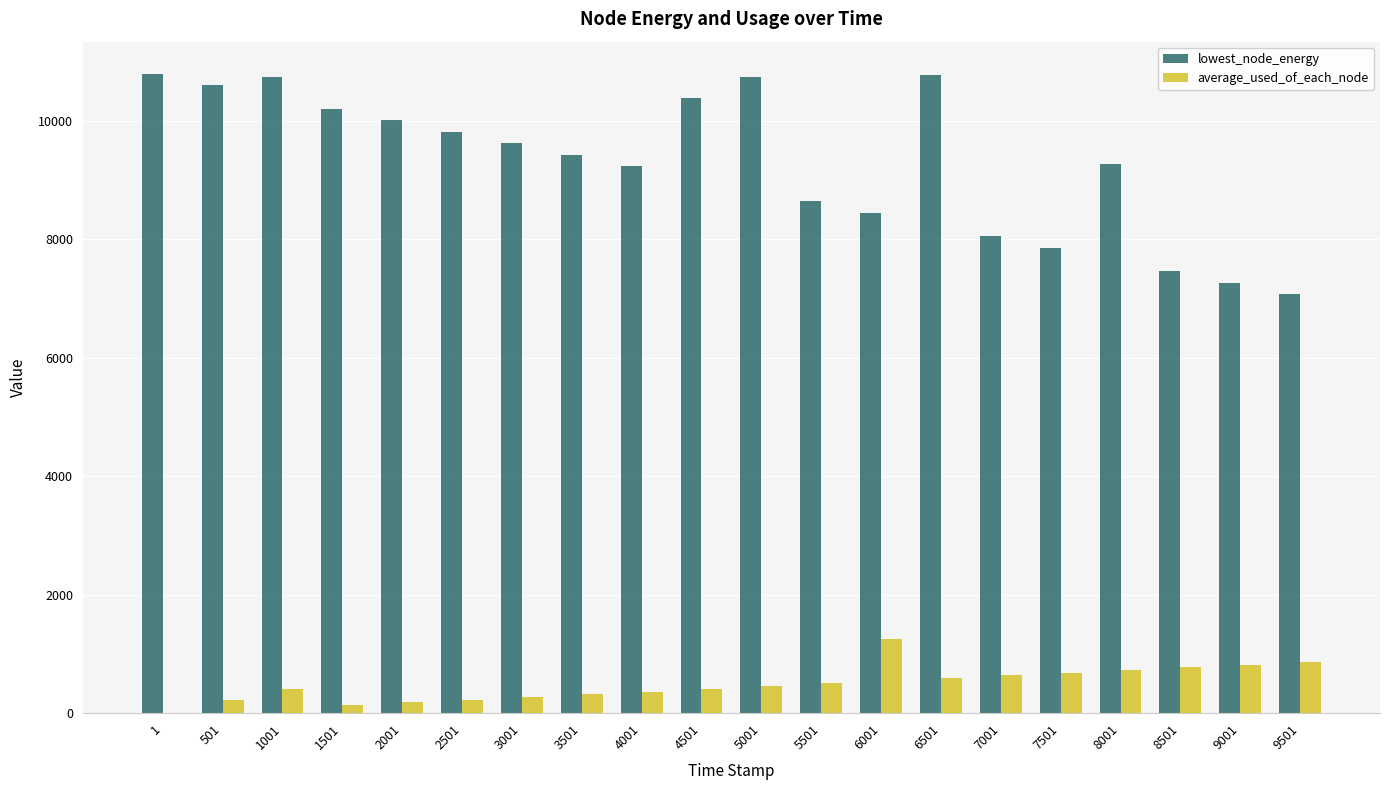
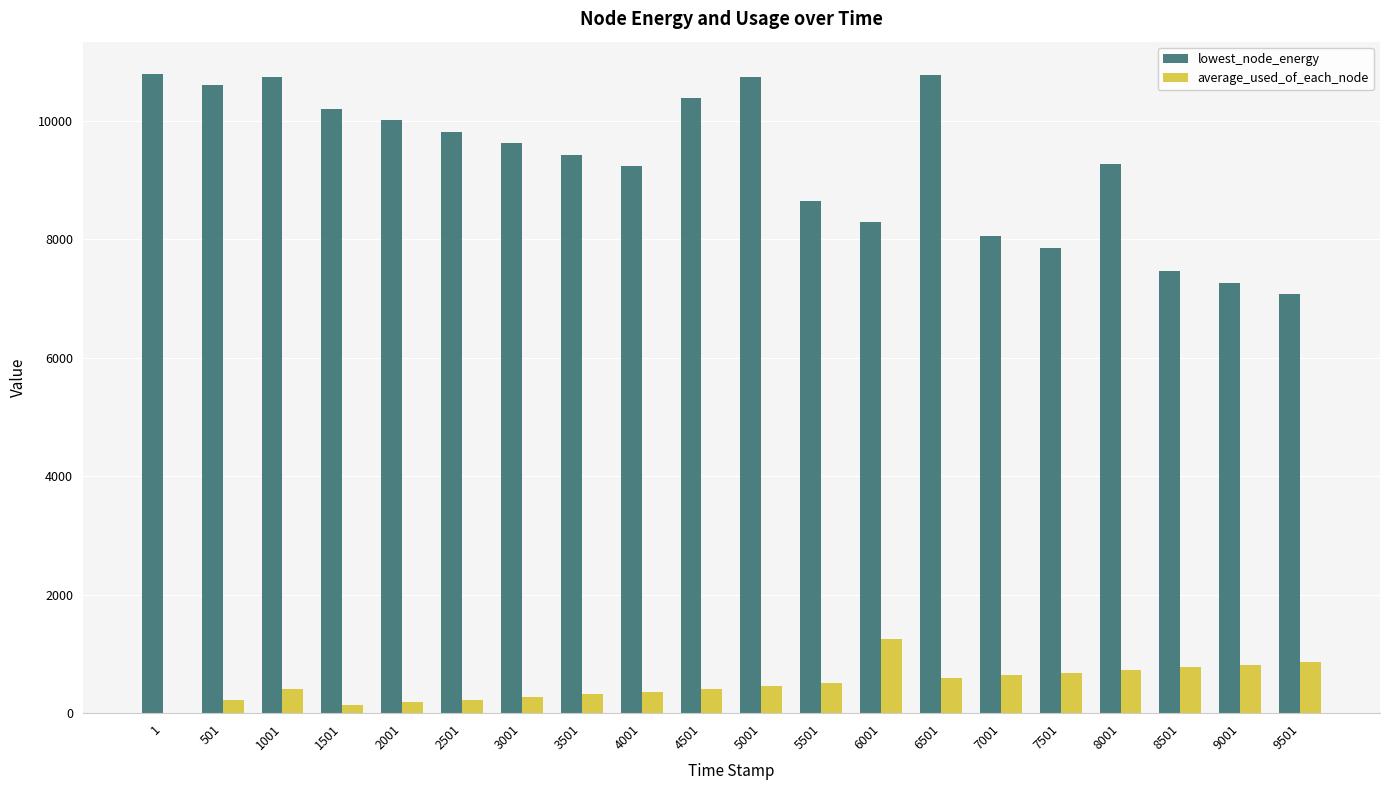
lowest_node_energy, 6001: 8500 -> 8300
